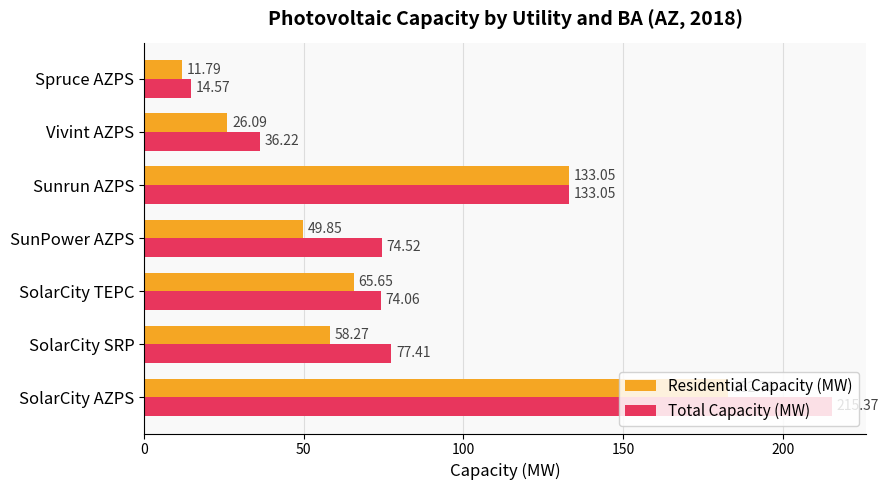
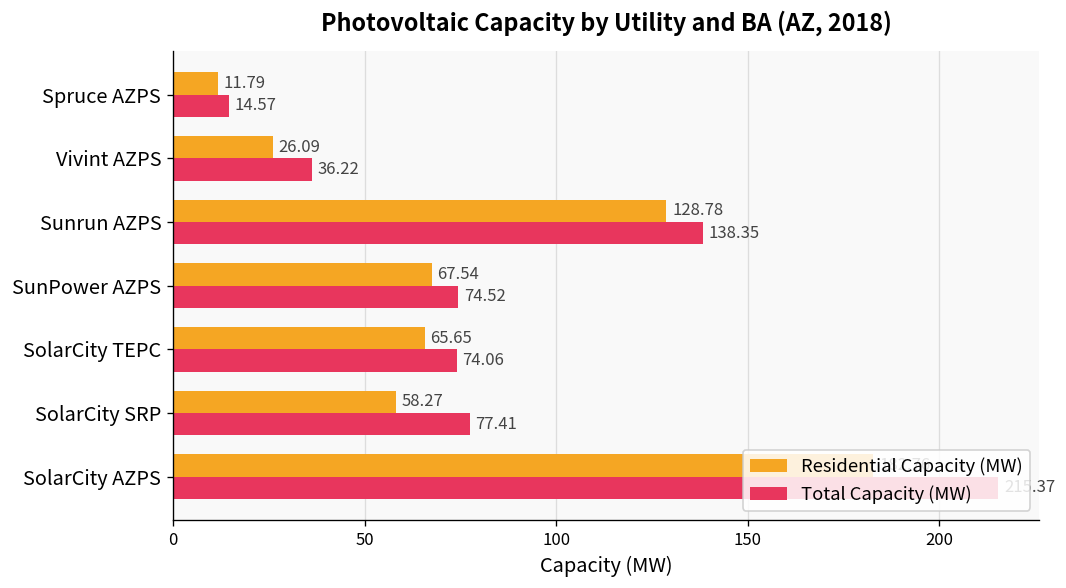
Residential Capacity (MW), Sunrun AZPS: 133.05 -> 128.78
Total Capacity (MW), Sunrun AZPS: 133.05 -> 138.35
Residential Capacity (MW), SunPower AZPS: 49.85 -> 67.54
